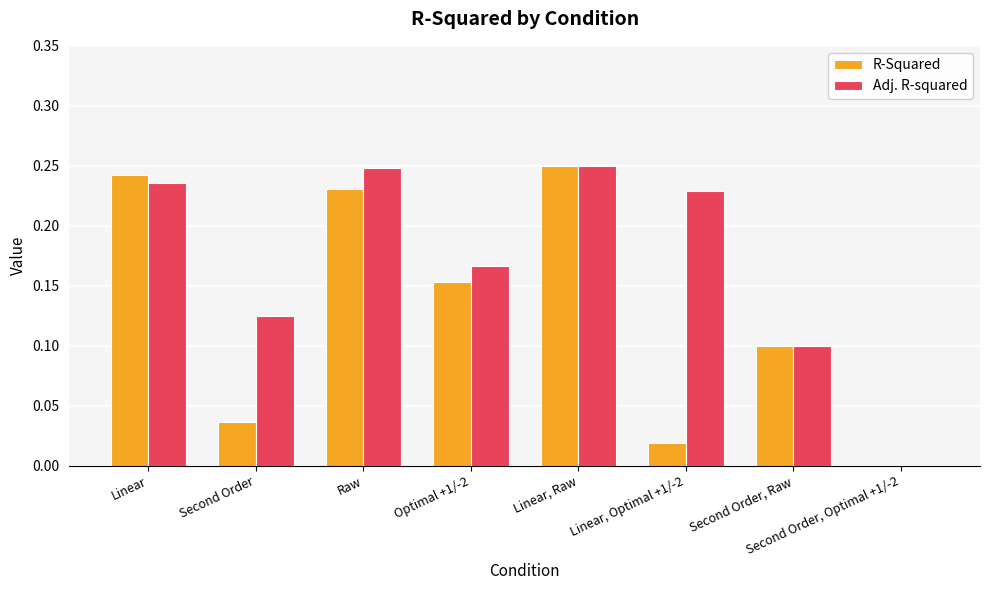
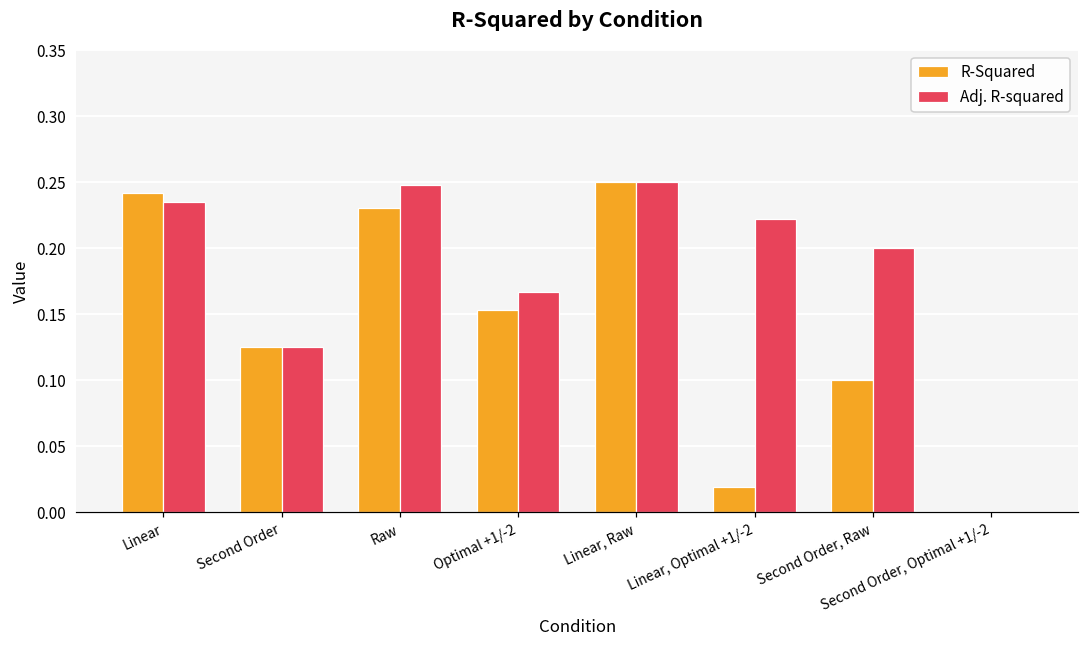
R-Squared, Second Order: 0.036 -> 0.125
Adj. R-squared, Linear, Optimal +1/-2: 0.229 -> 0.222
Adj. R-squared, Second Order, Raw: 0.1 -> 0.2
